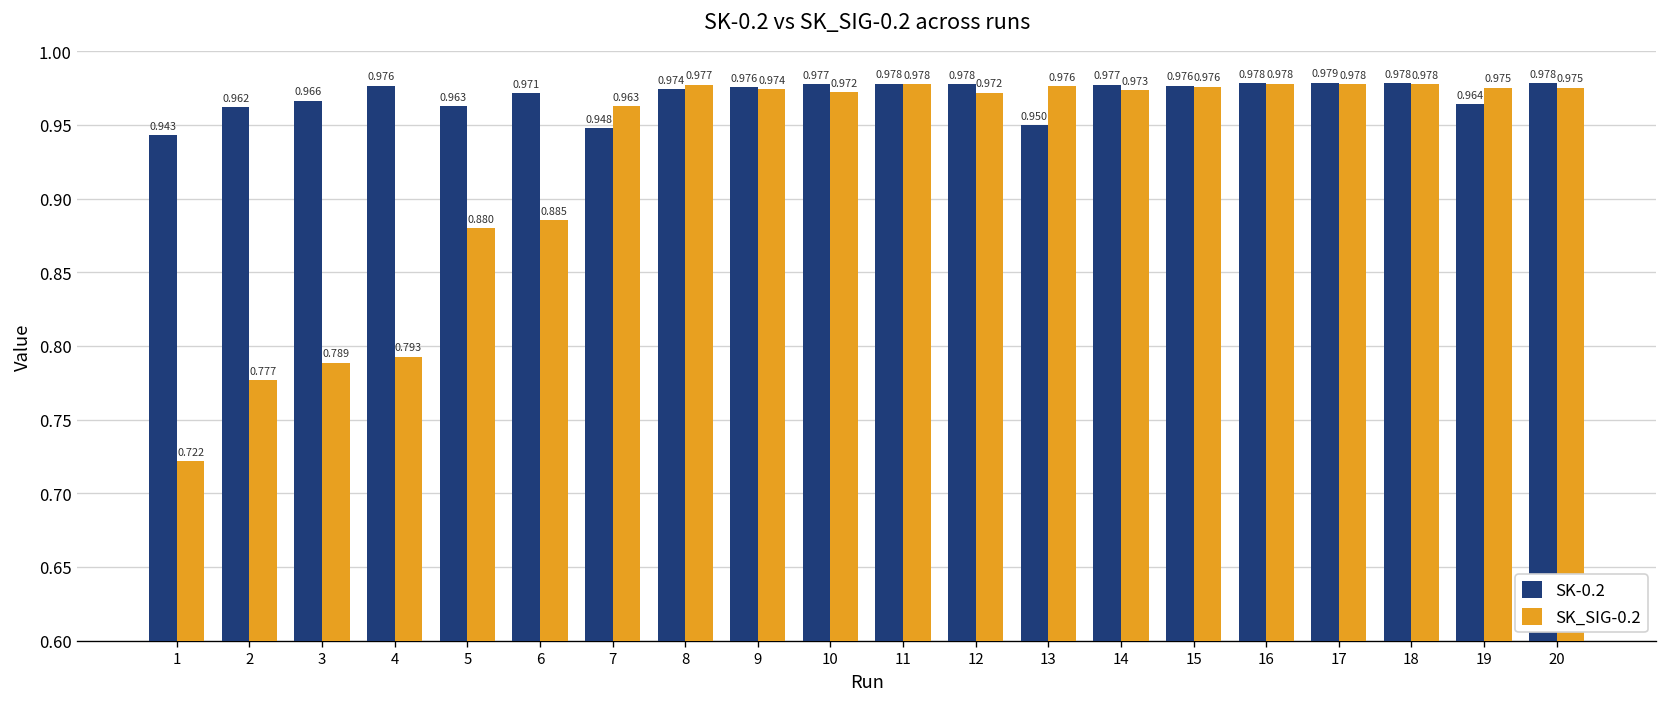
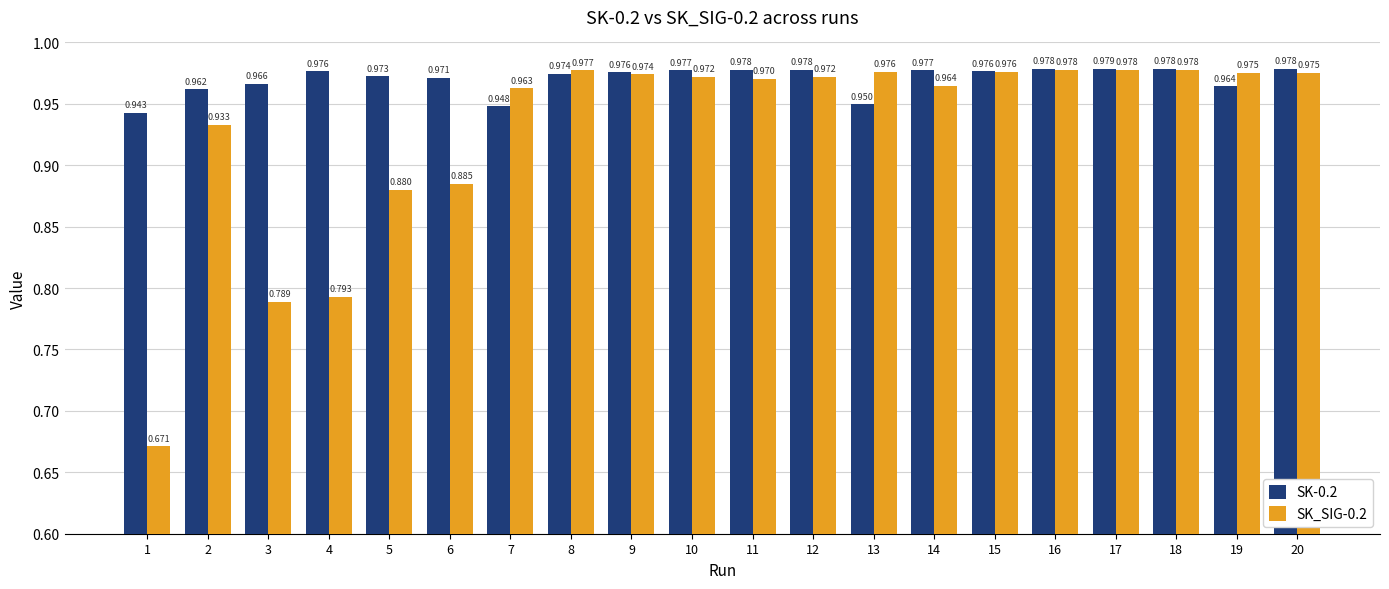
SK_SIG-0.2, 1: 0.722 -> 0.671
SK_SIG-0.2, 2: 0.777 -> 0.933
SK-0.2, 5: 0.963 -> 0.973
SK_SIG-0.2, 11: 0.978 -> 0.970
SK_SIG-0.2, 14: 0.973 -> 0.964
